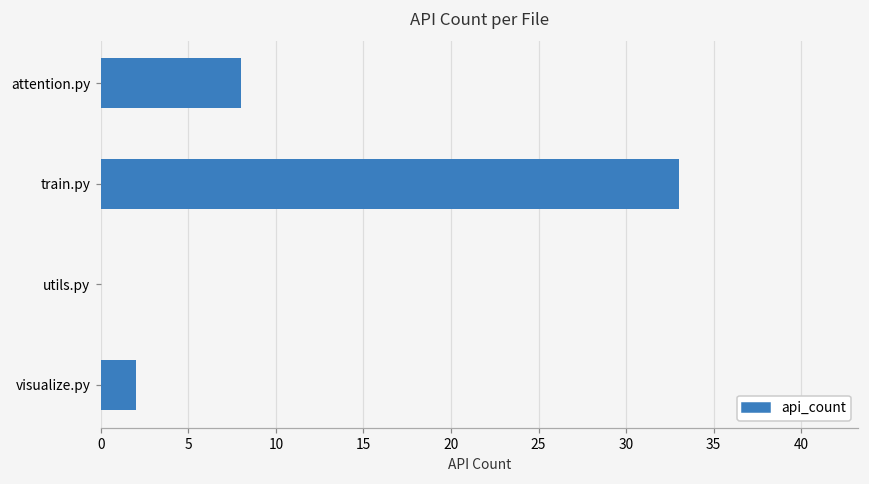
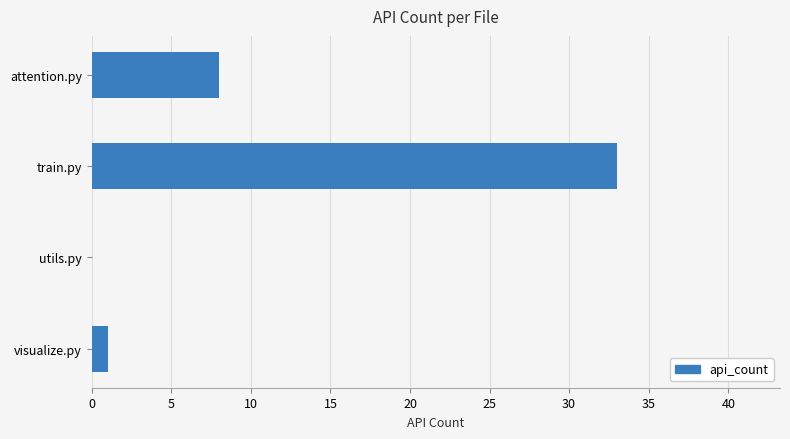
visualize.py: 2 -> 1
